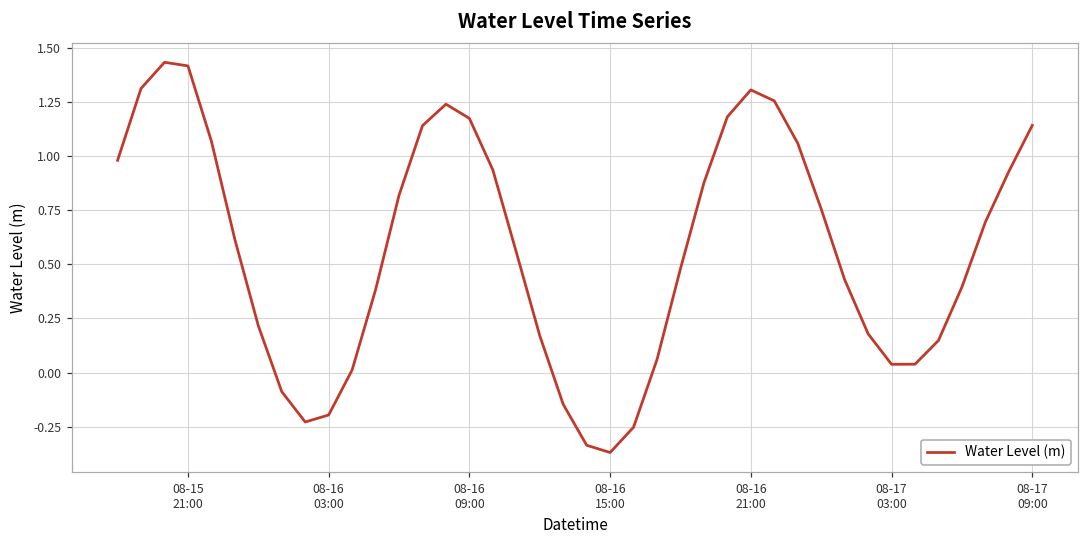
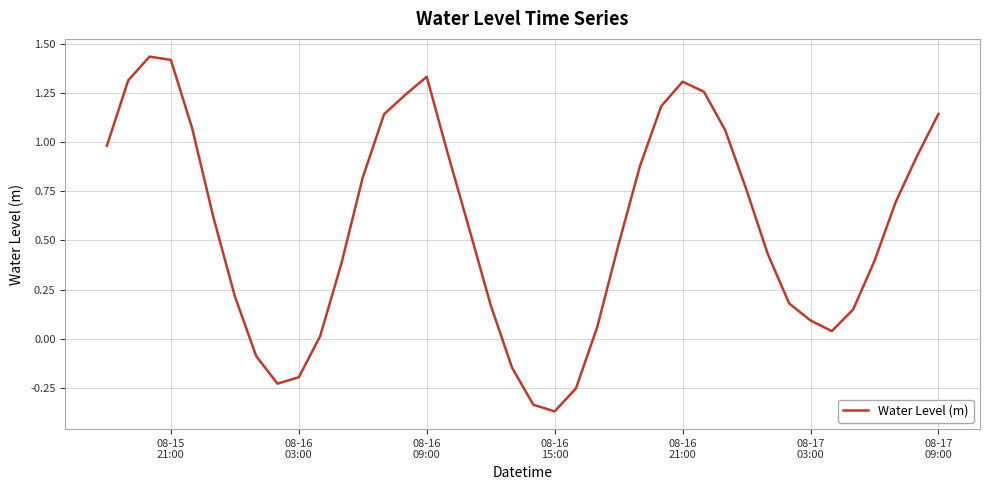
08-16 09:00: 1.17 -> 1.33
08-17 03:00: 0.04 -> 0.09
